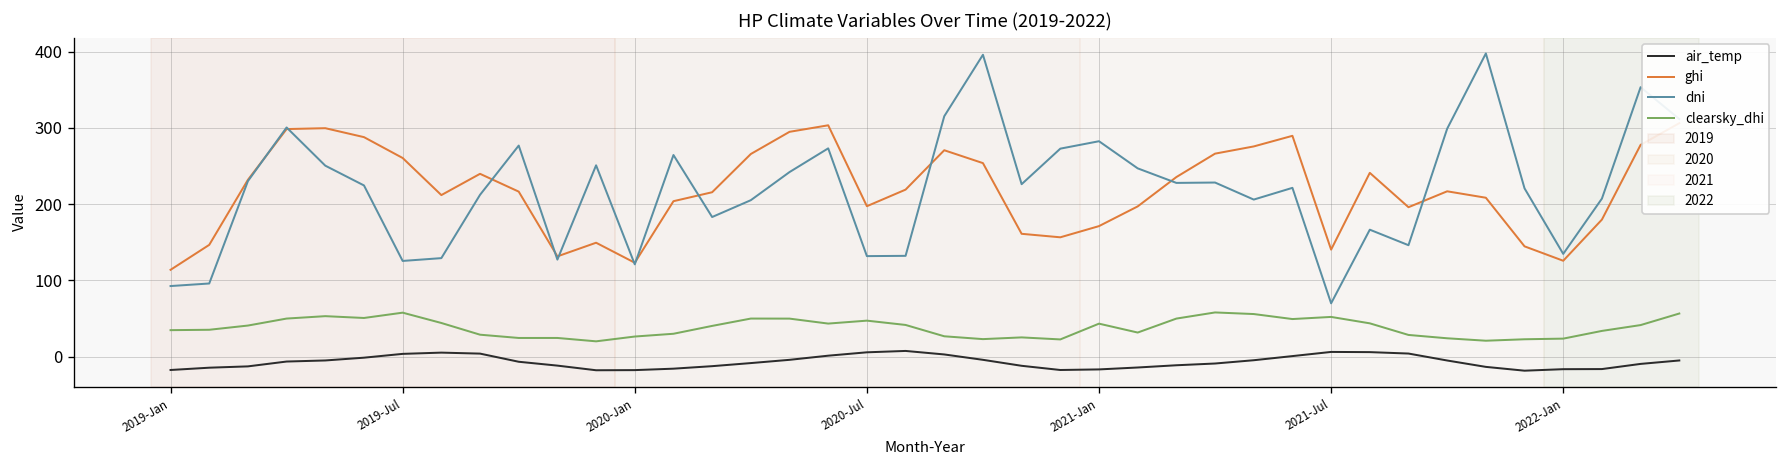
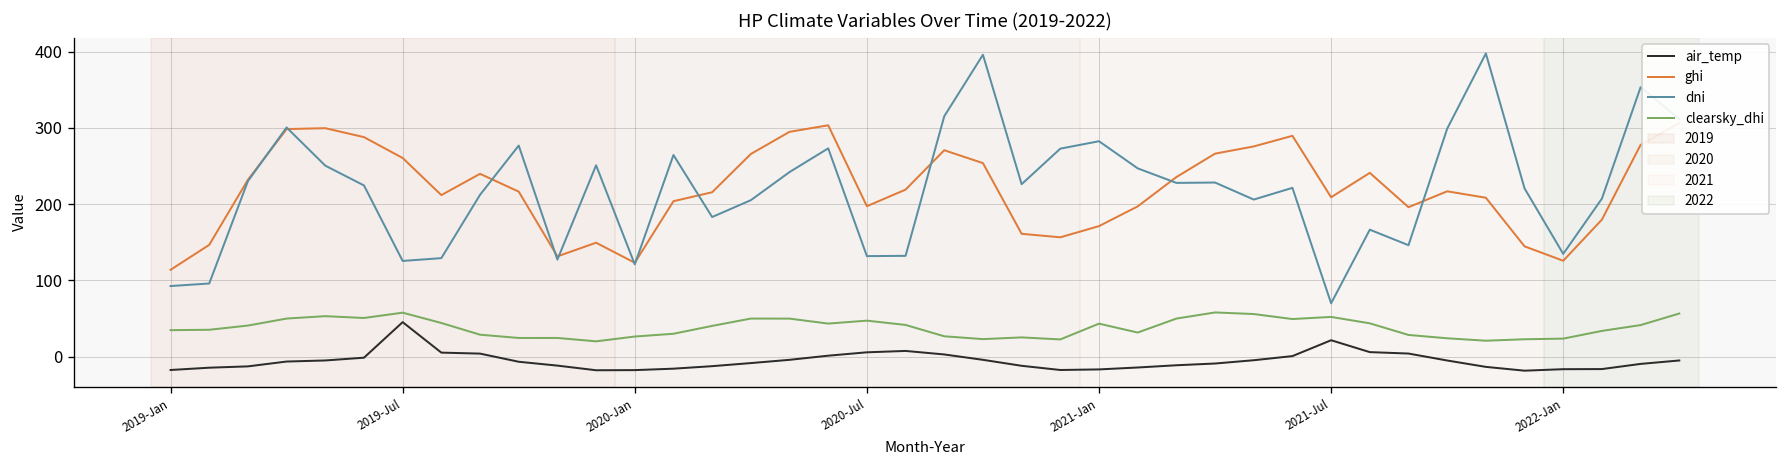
air_temp, 2019-Jul: 0 -> 50
air_temp, 2021-Jul: 10 -> 20
ghi, 2021-Jul: 140 -> 210
